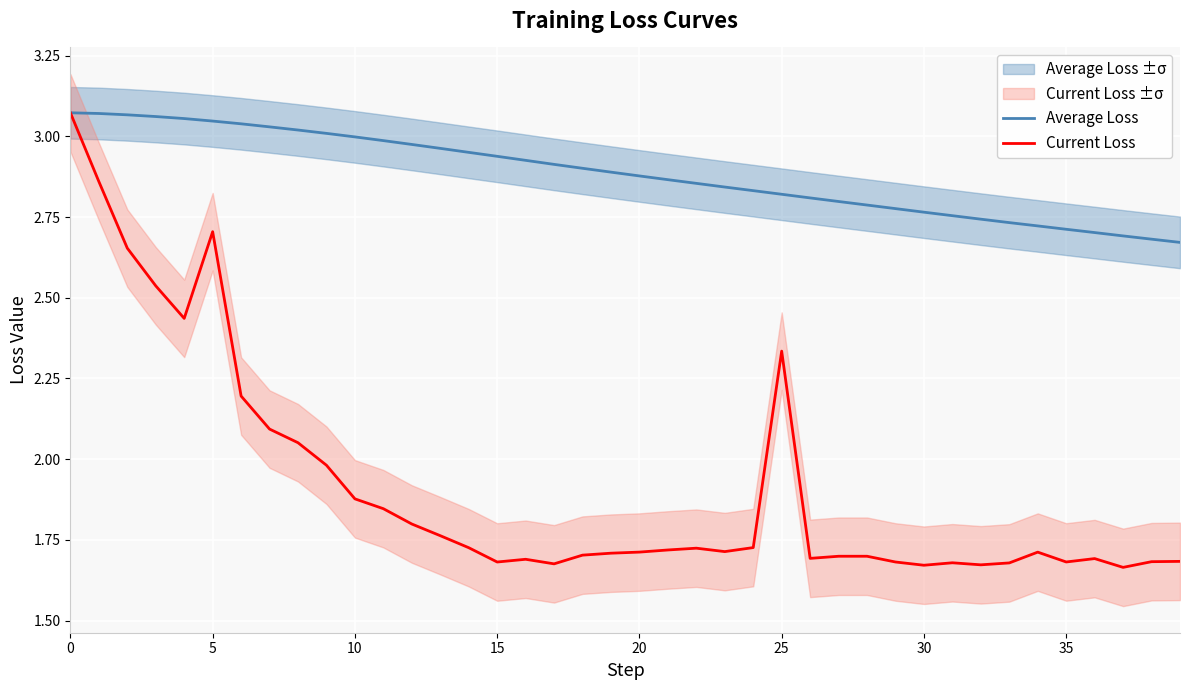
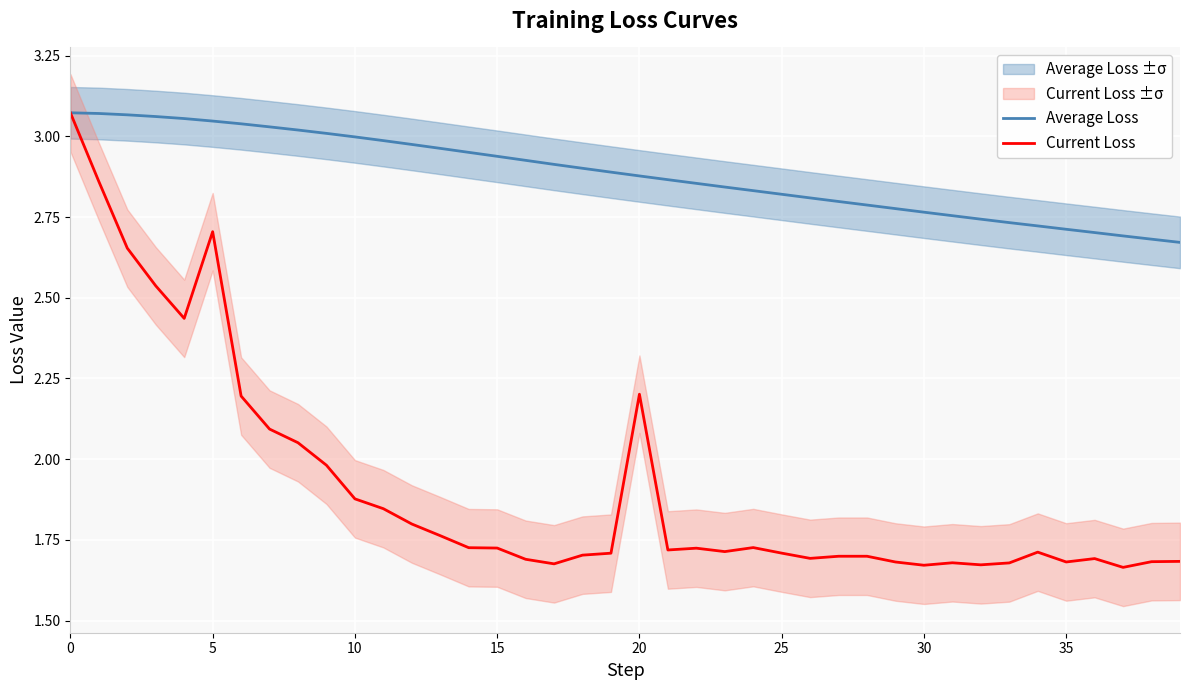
Current Loss, 15: 1.68 -> 1.72
Current Loss, 20: 1.71 -> 2.20
Current Loss, 25: 2.33 -> 1.71
